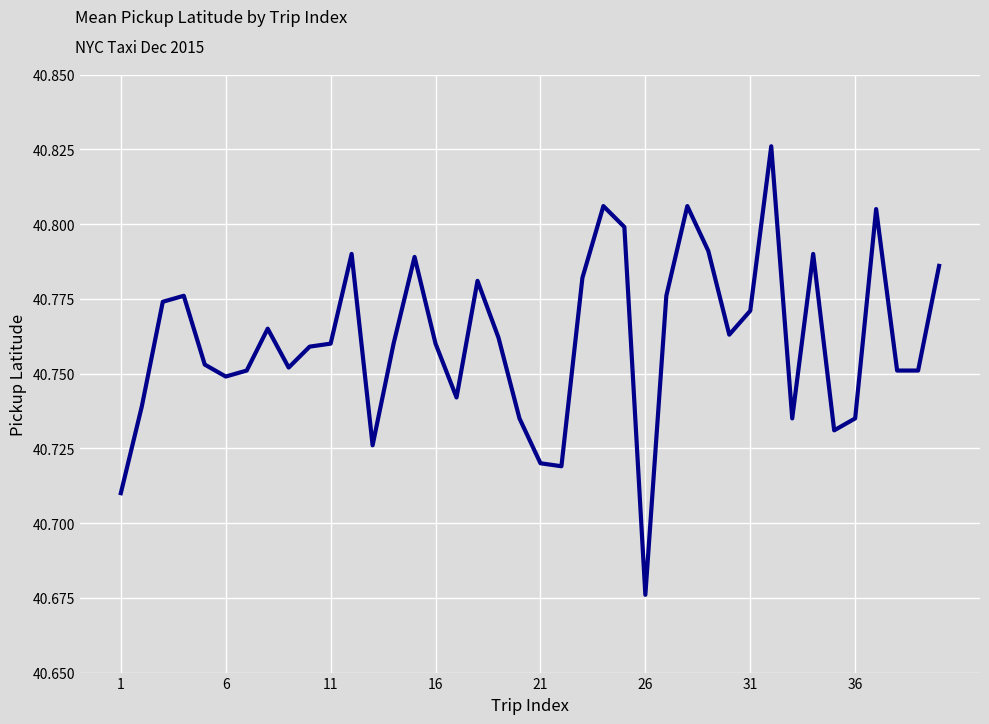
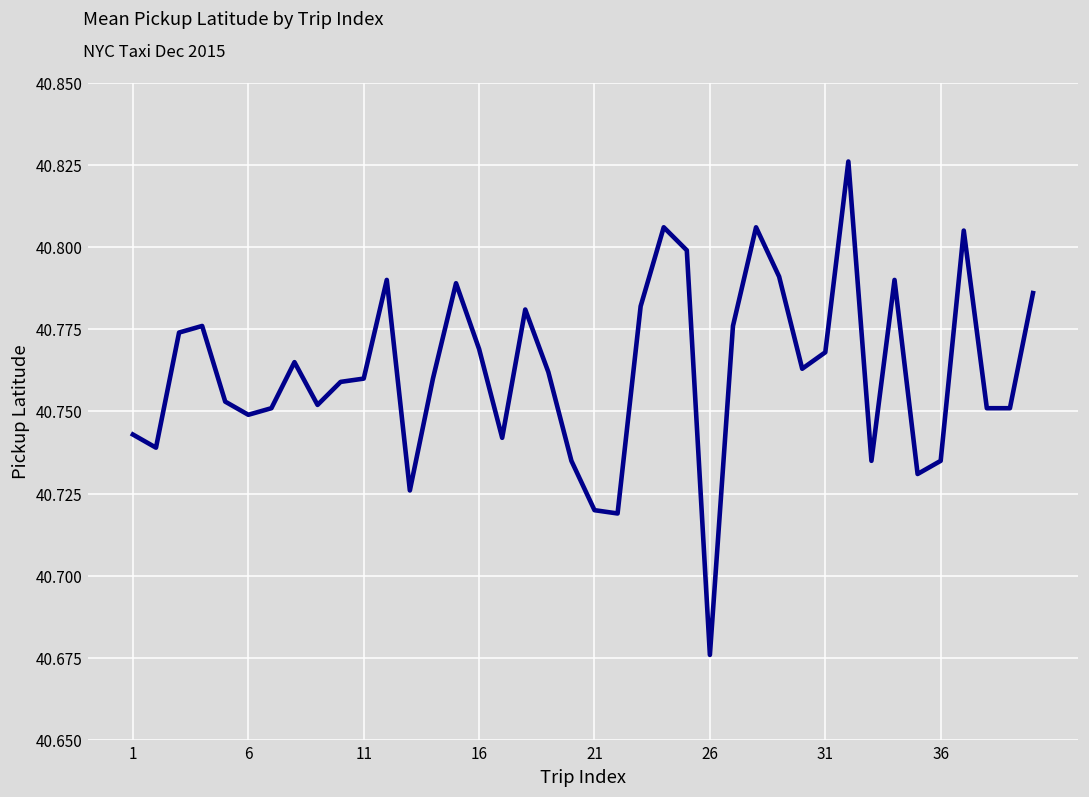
1: 40.710 -> 40.743
16: 40.760 -> 40.769
31: 40.771 -> 40.768
